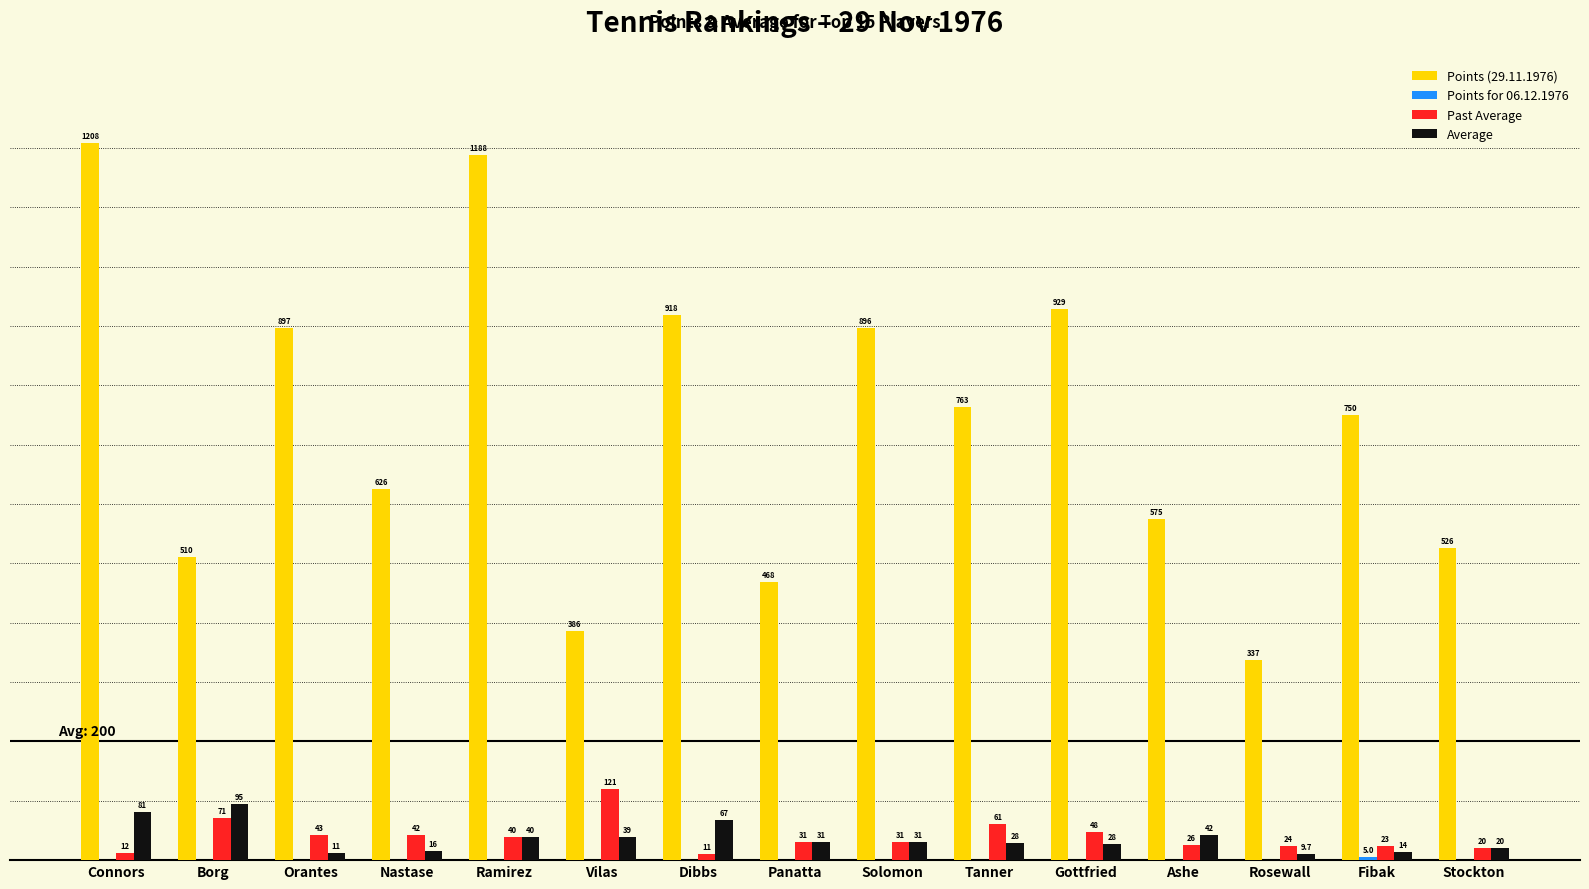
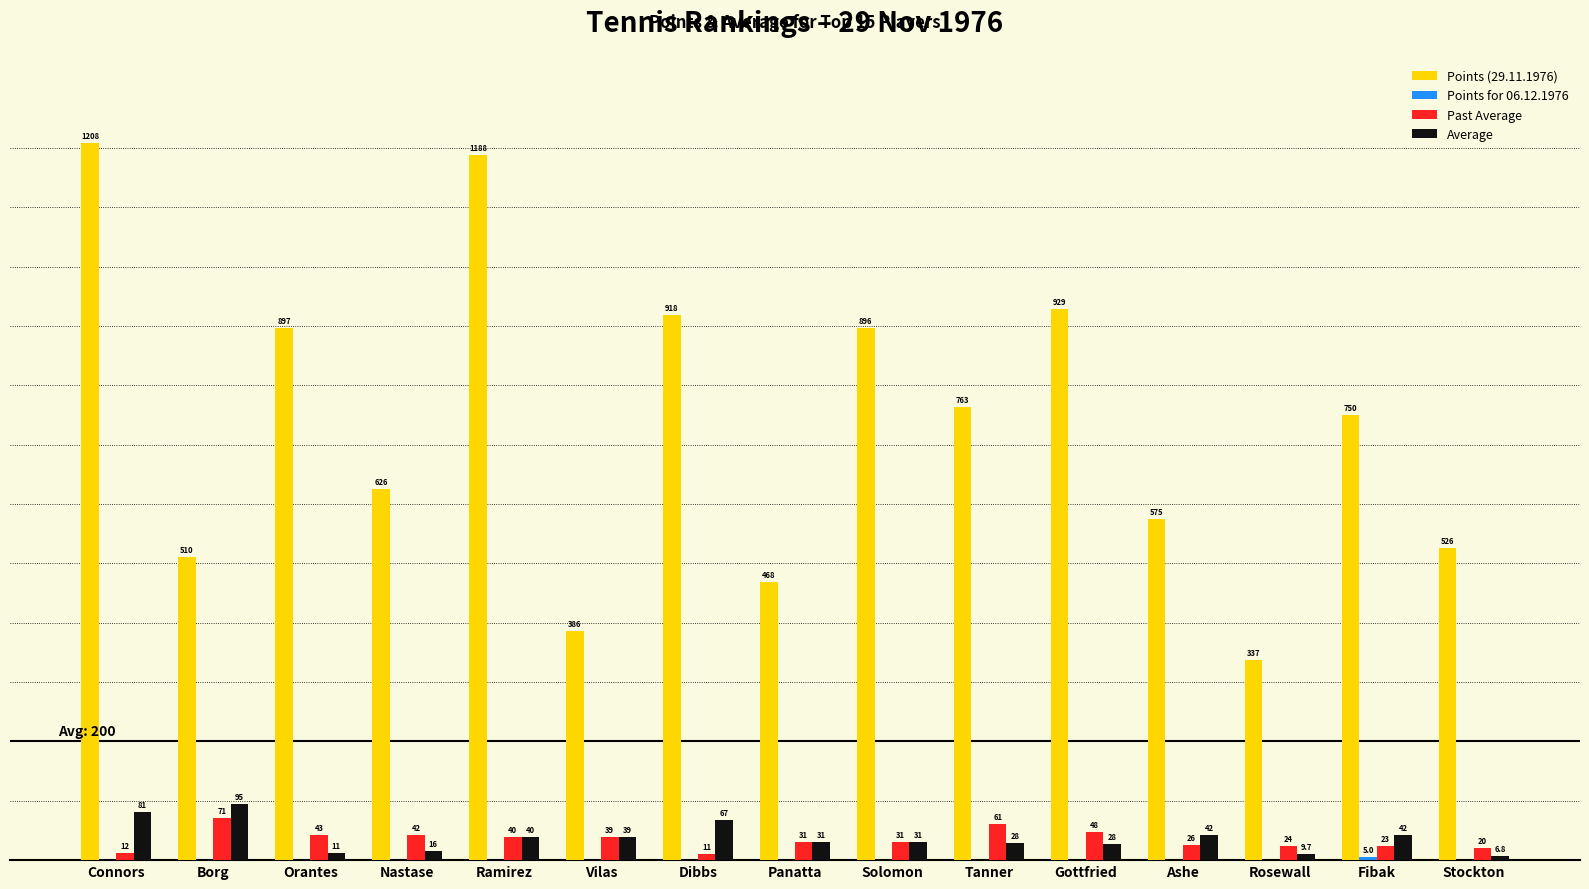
Past Average, Vilas: 121 -> 39
Average, Fibak: 14 -> 42
Average, Stockton: 20 -> 6.8
